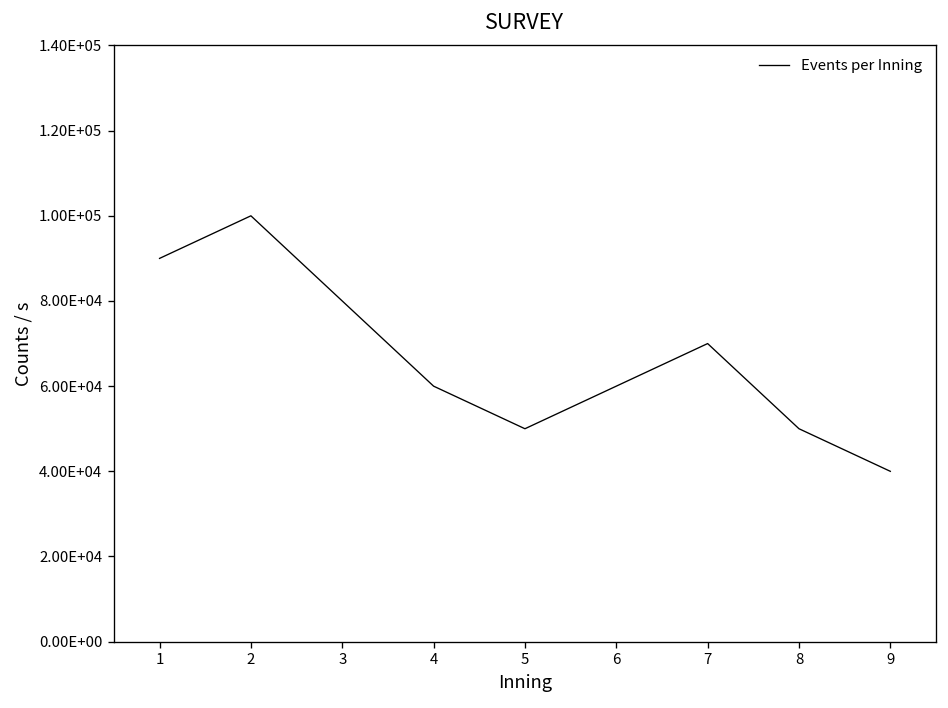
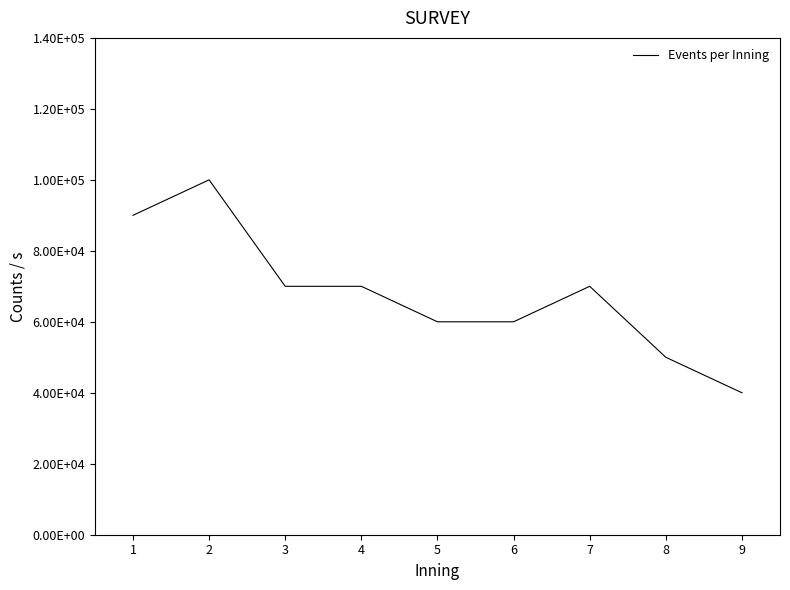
3: 80000 -> 70000
4: 60000 -> 70000
5: 50000 -> 60000
